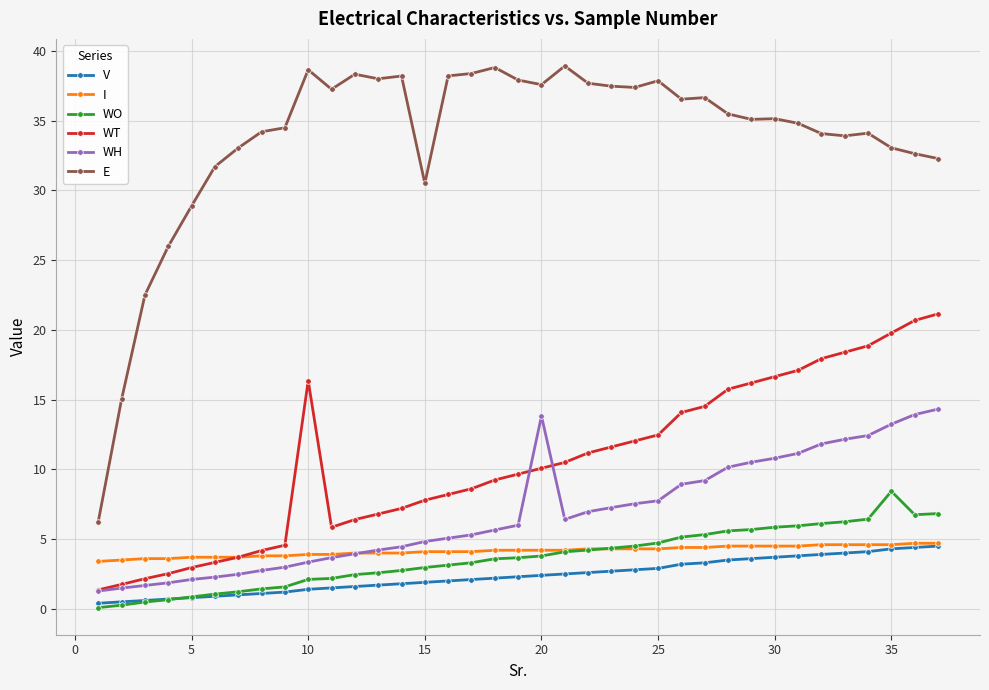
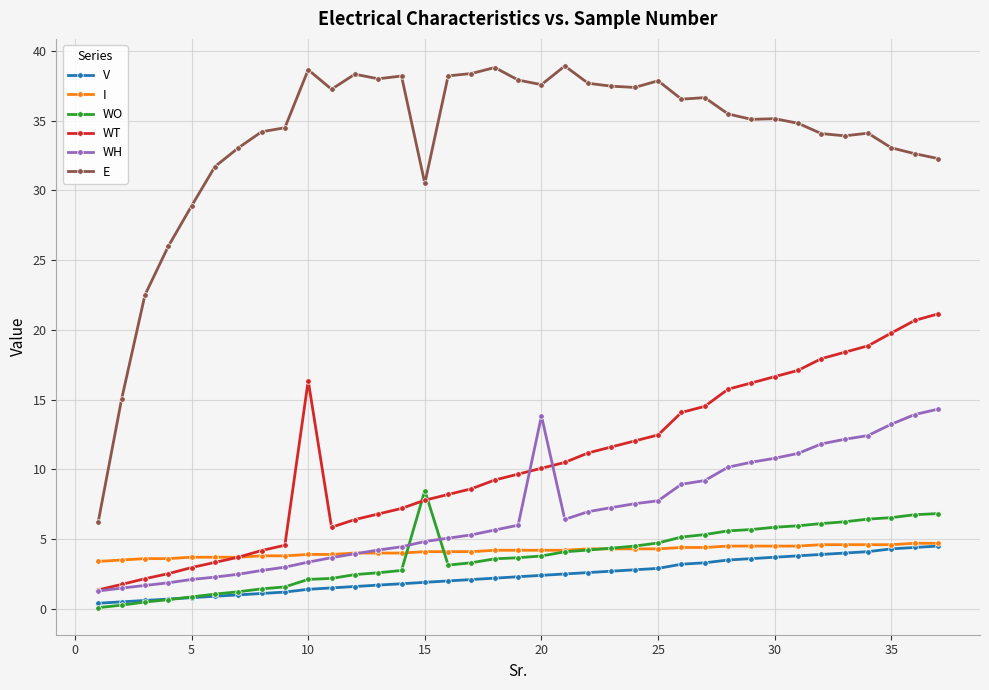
WO, 15: 3.0 -> 8.5
WO, 35: 8.4 -> 6.5
